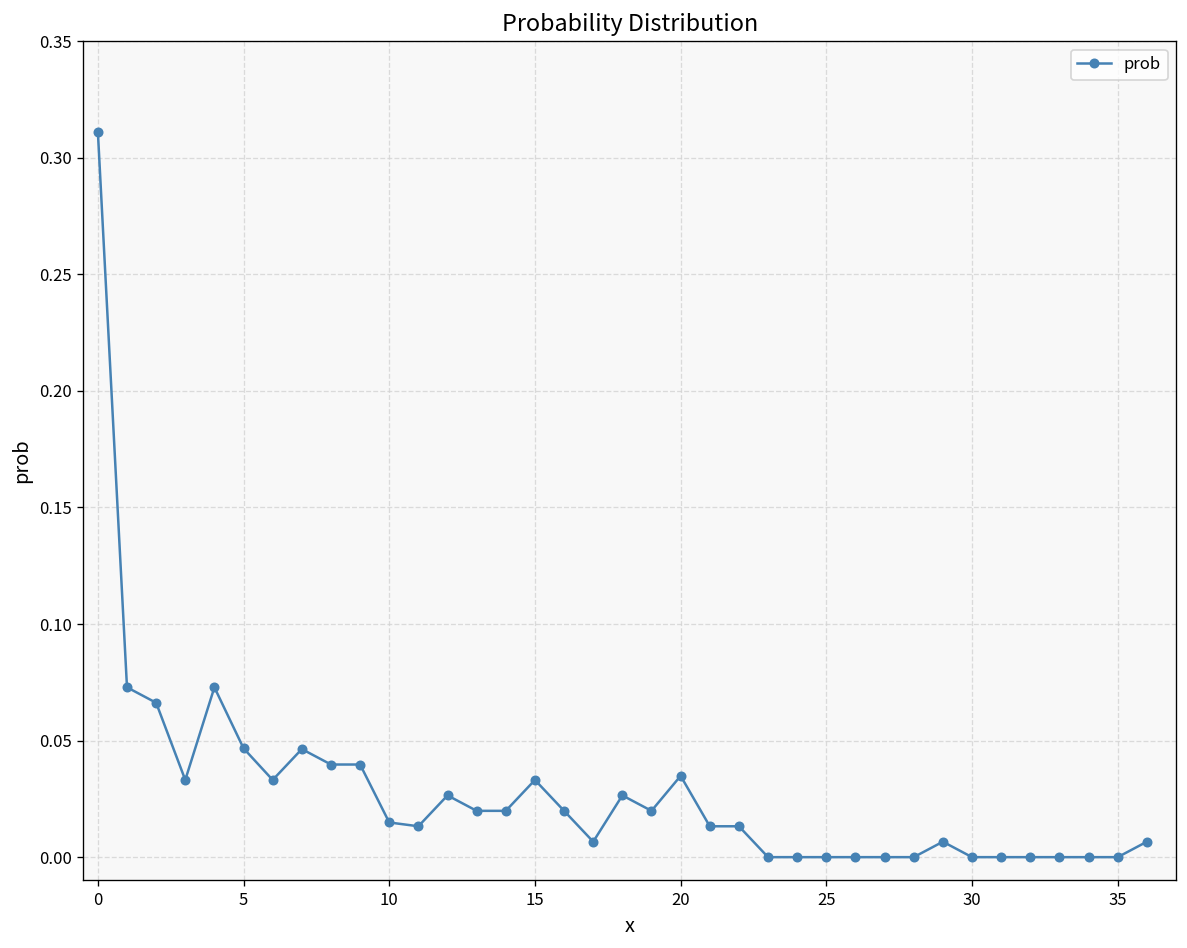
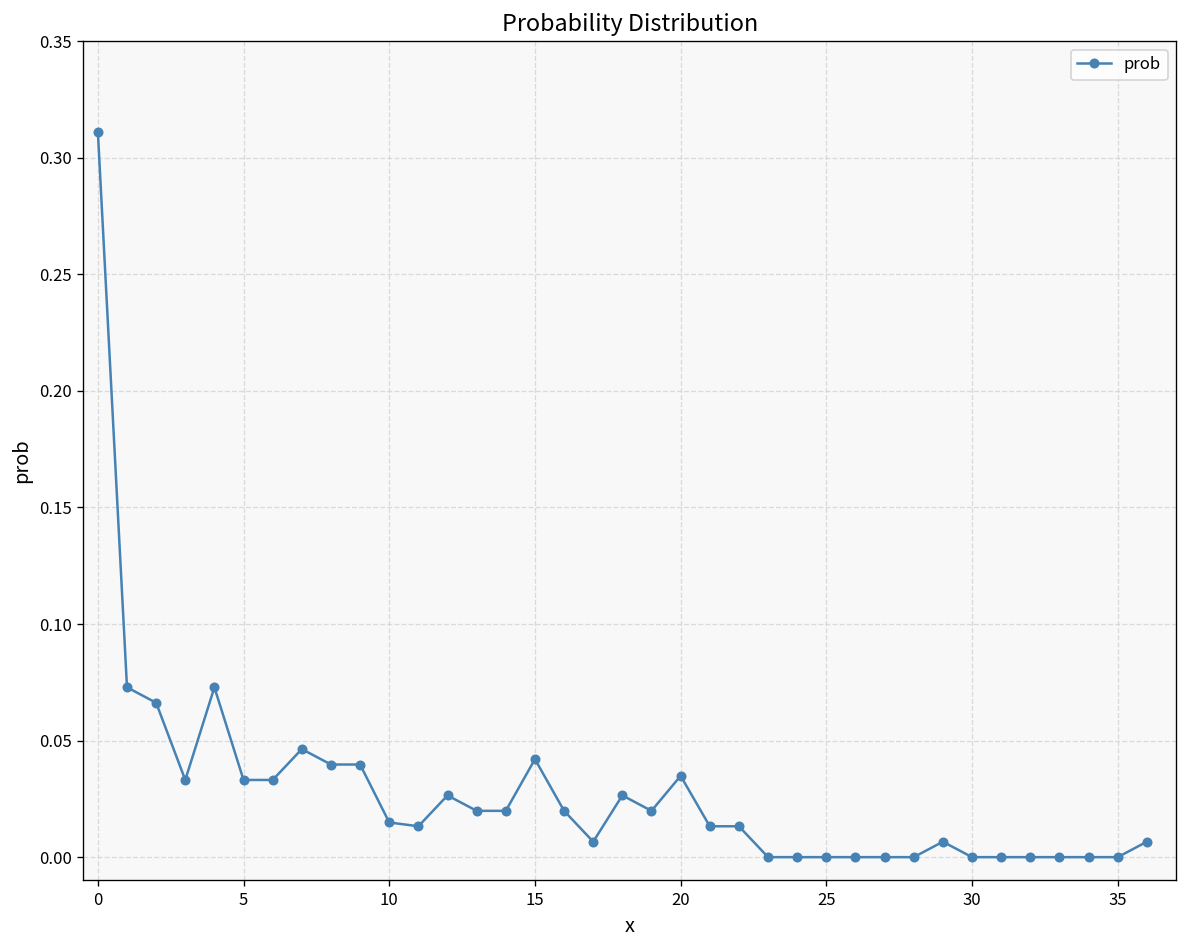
5: 0.047 -> 0.033
15: 0.033 -> 0.042
